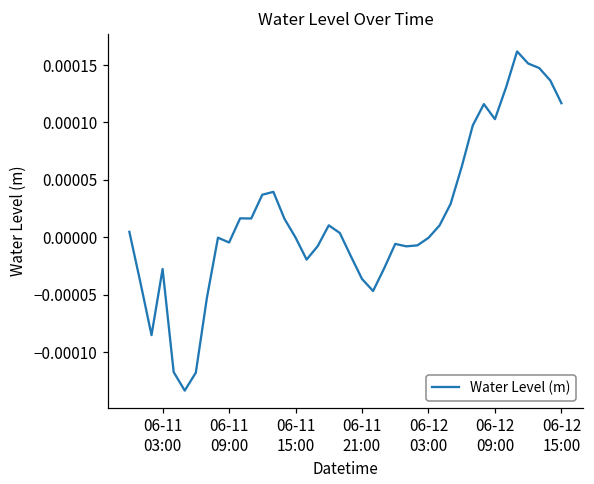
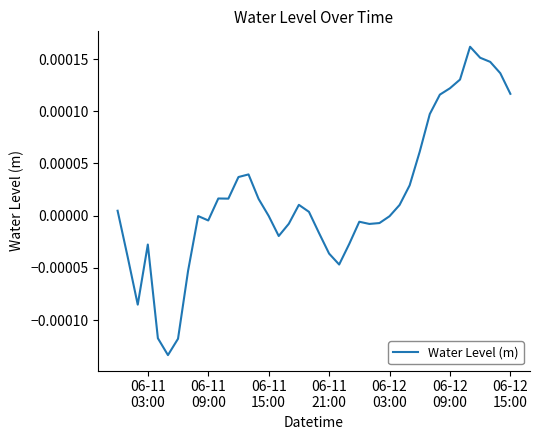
06-12 09:00: 0.000103 -> 0.000122
